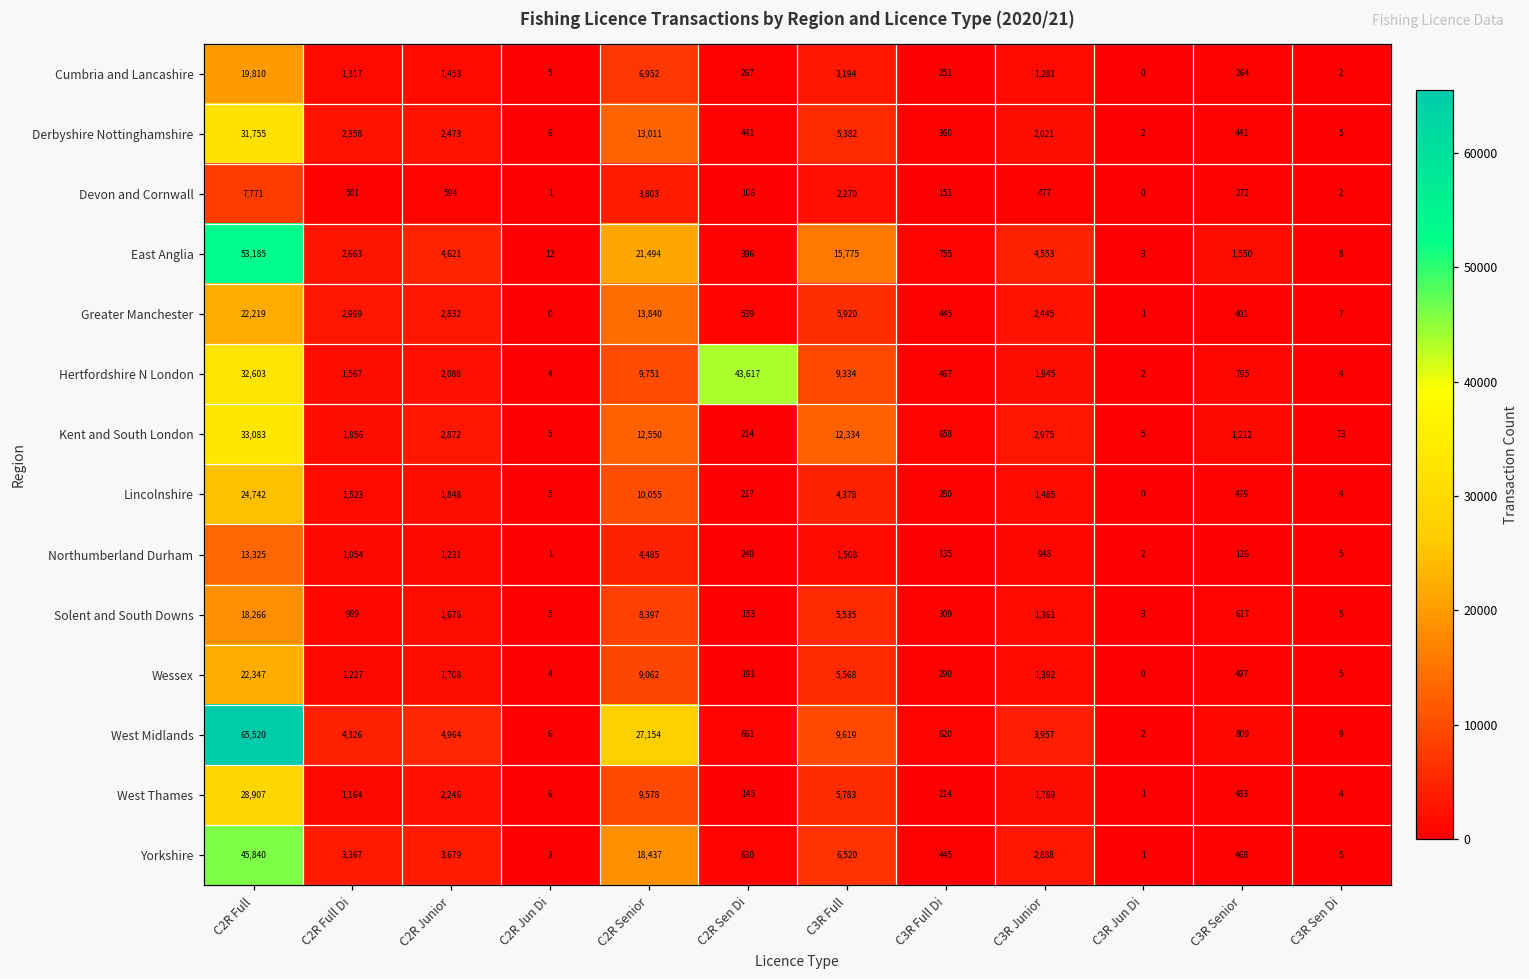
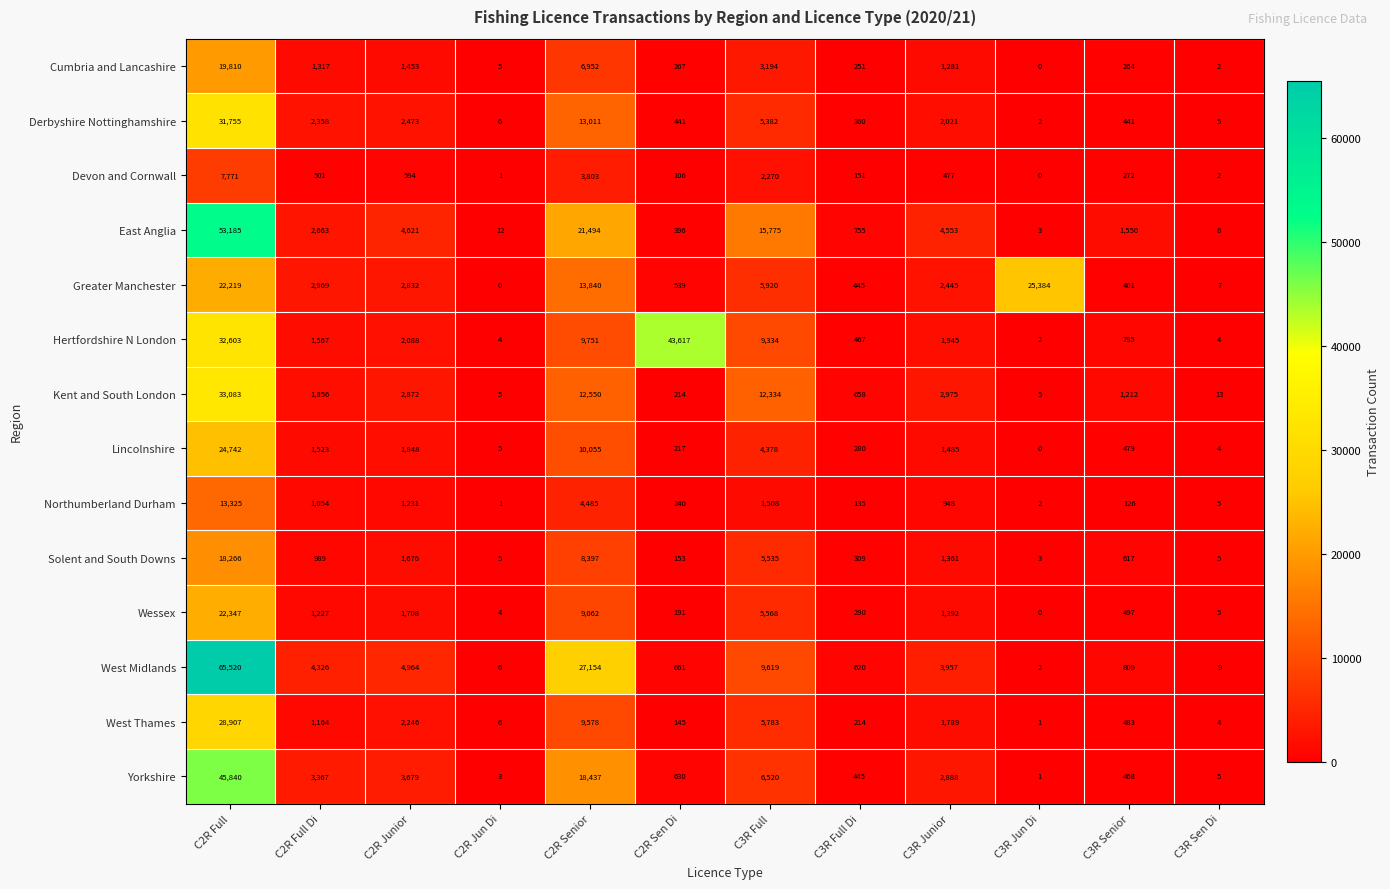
Greater Manchester, C3R Jun Di: 1 -> 25,384
